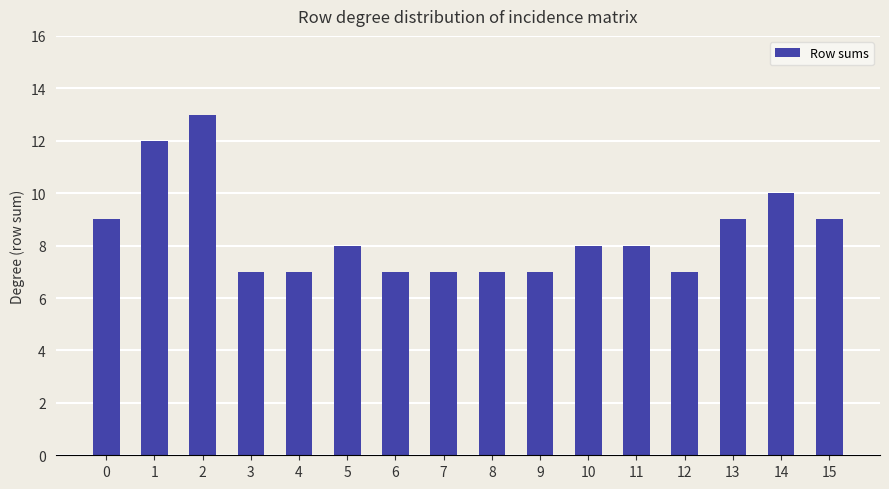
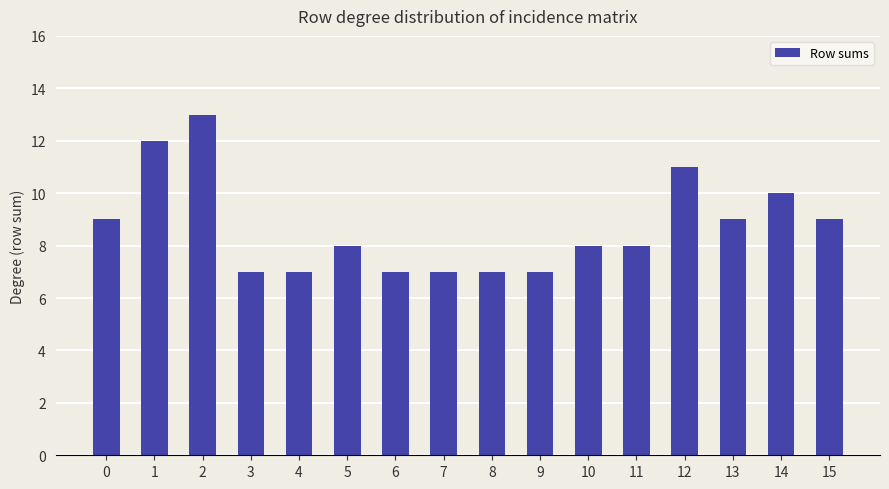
12: 7 -> 11
